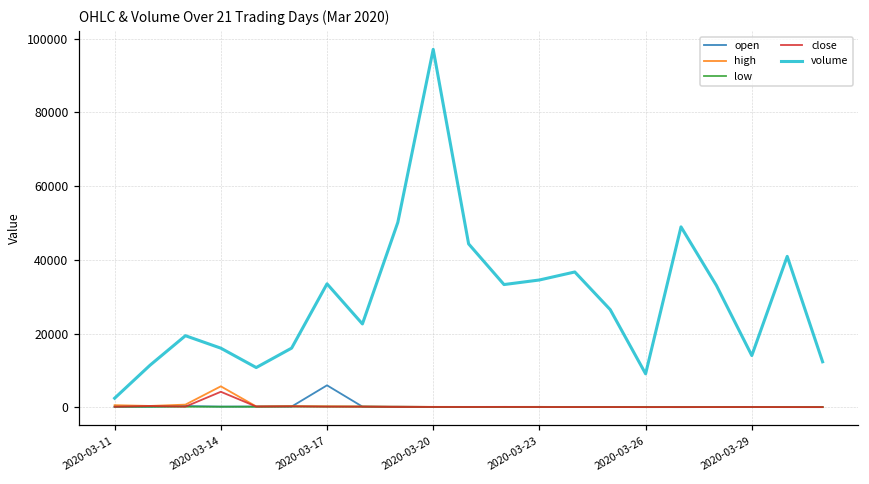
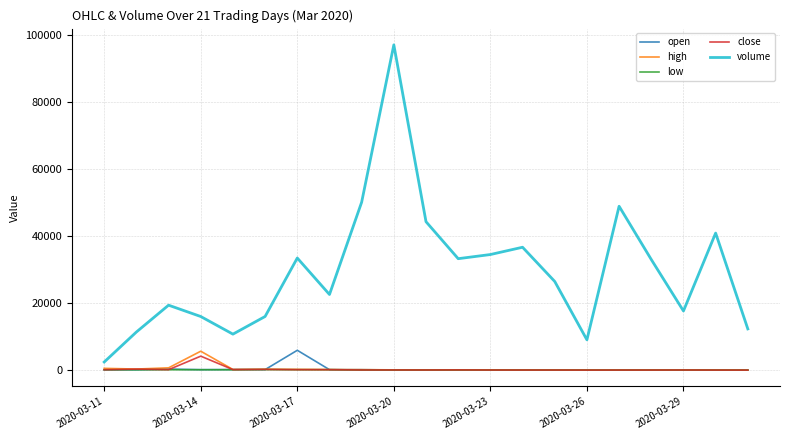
volume, 2020-03-29: 14000 -> 18000
